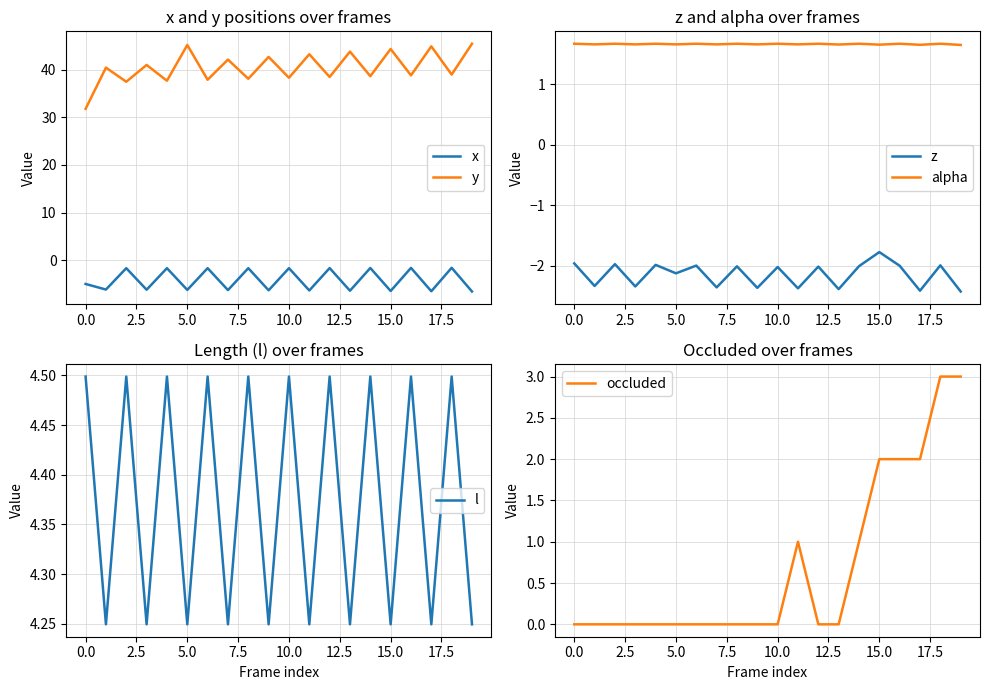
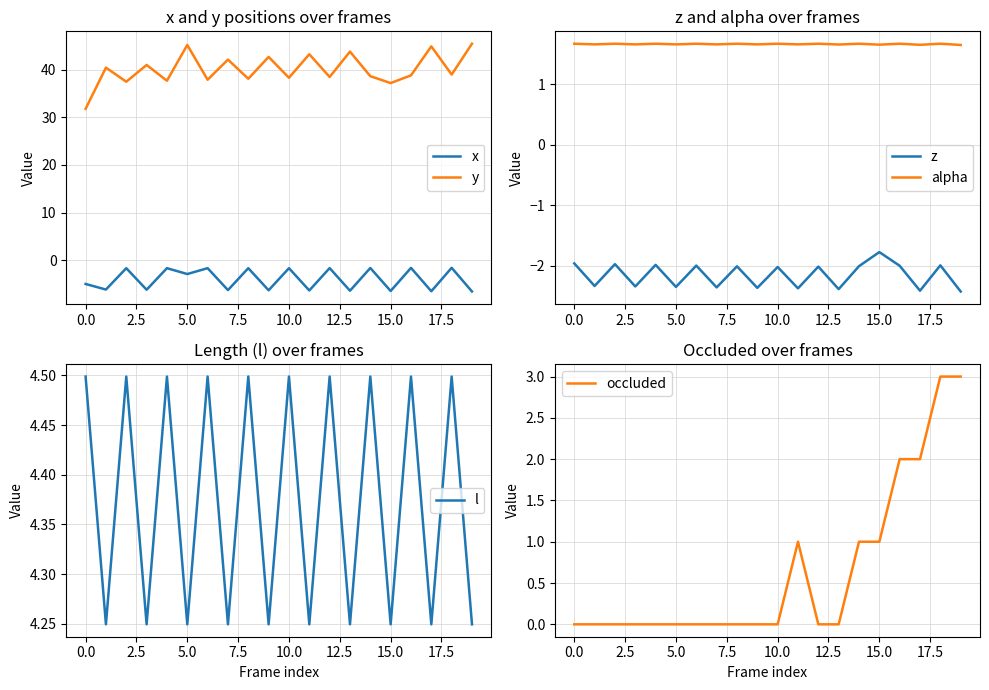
x and y positions over frames, x, 5.0: -6 -> -3
x and y positions over frames, y, 15.0: 44 -> 37
z and alpha over frames, z, 5.0: -2.1 -> -2.4
Occluded over frames, 15.0: 2 -> 1
